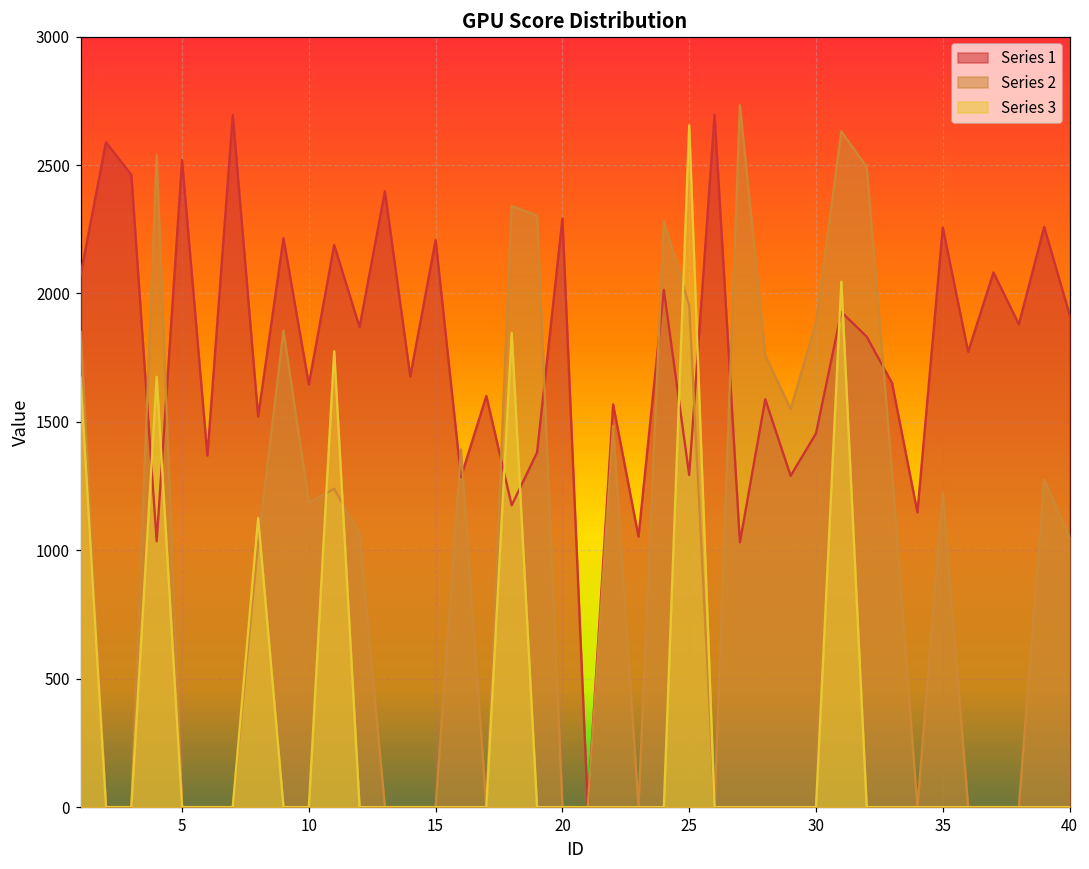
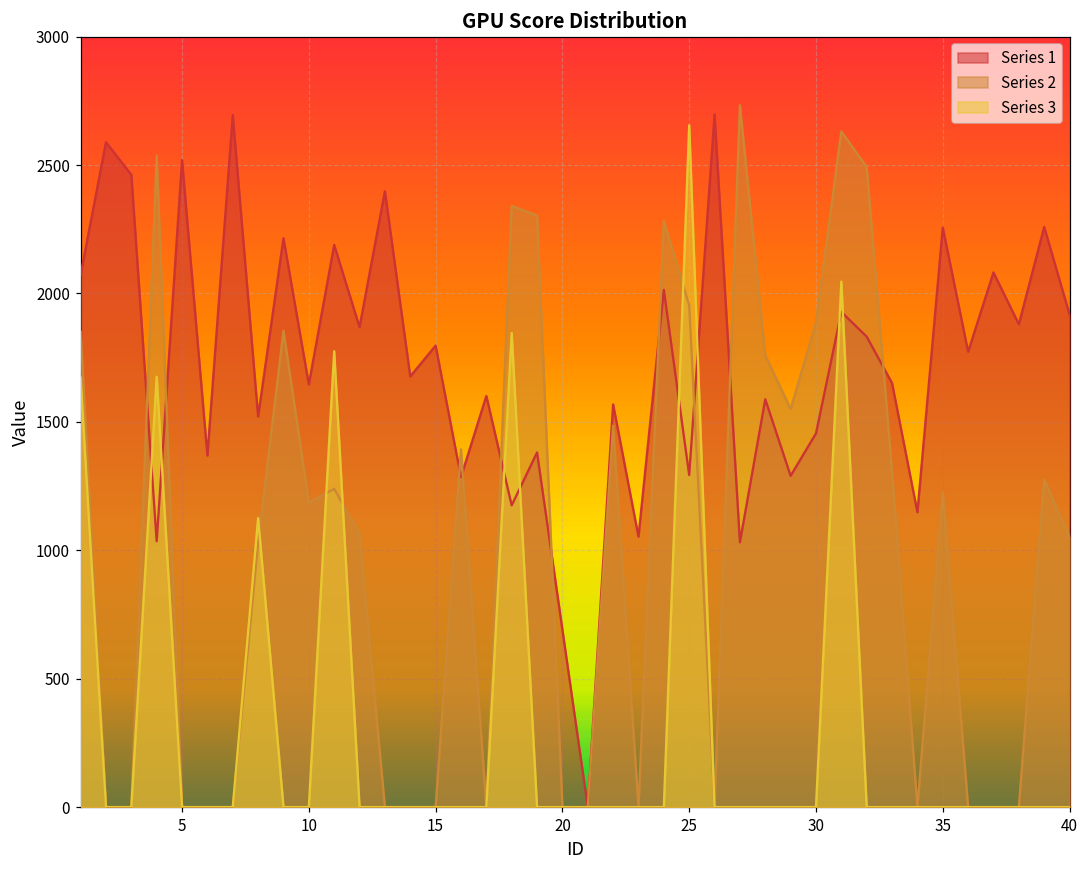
Series 1, 15: 2210 -> 1800
Series 1, 20: 2290 -> 690
